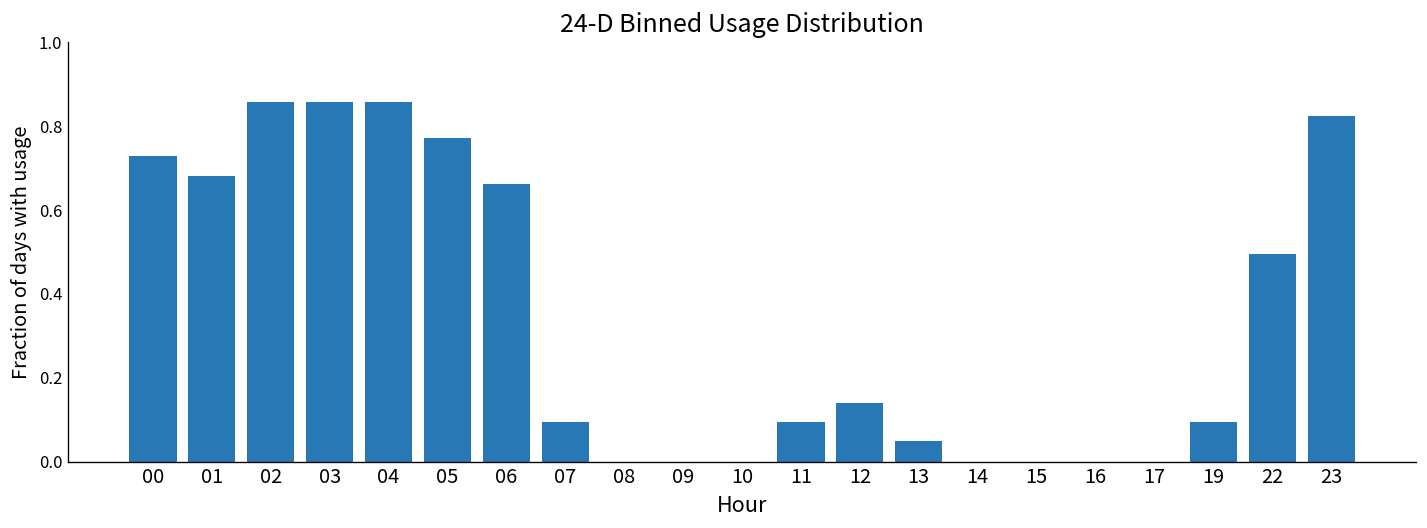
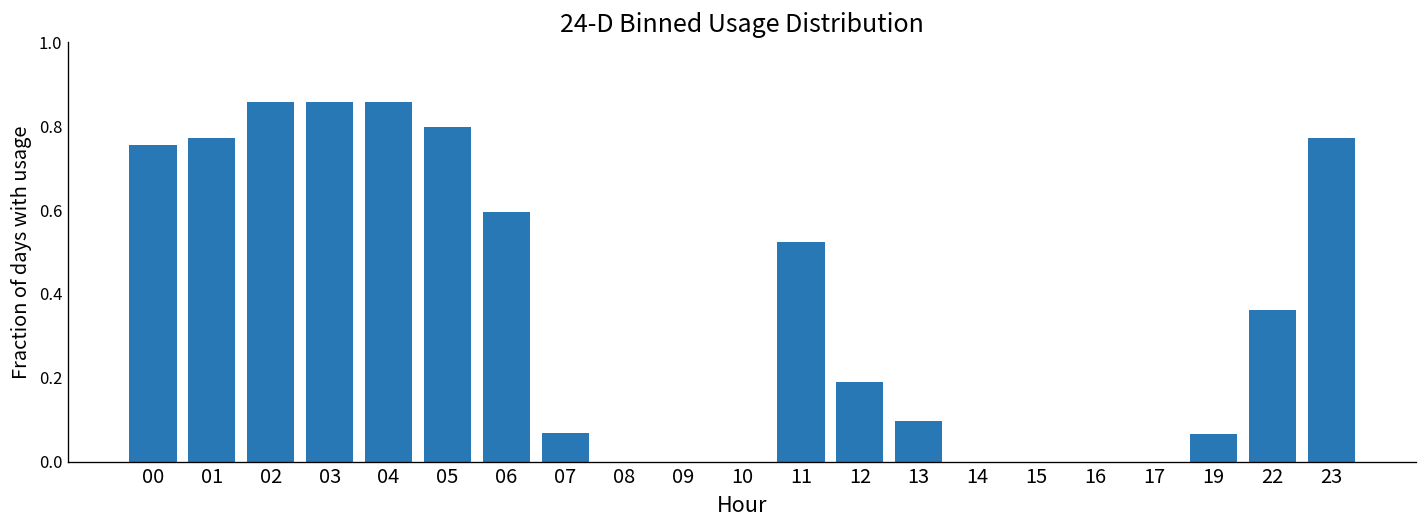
00: 0.73 -> 0.76
01: 0.68 -> 0.77
05: 0.77 -> 0.80
06: 0.66 -> 0.60
07: 0.10 -> 0.07
11: 0.10 -> 0.52
12: 0.14 -> 0.19
13: 0.05 -> 0.10
19: 0.10 -> 0.07
22: 0.50 -> 0.36
23: 0.83 -> 0.77
